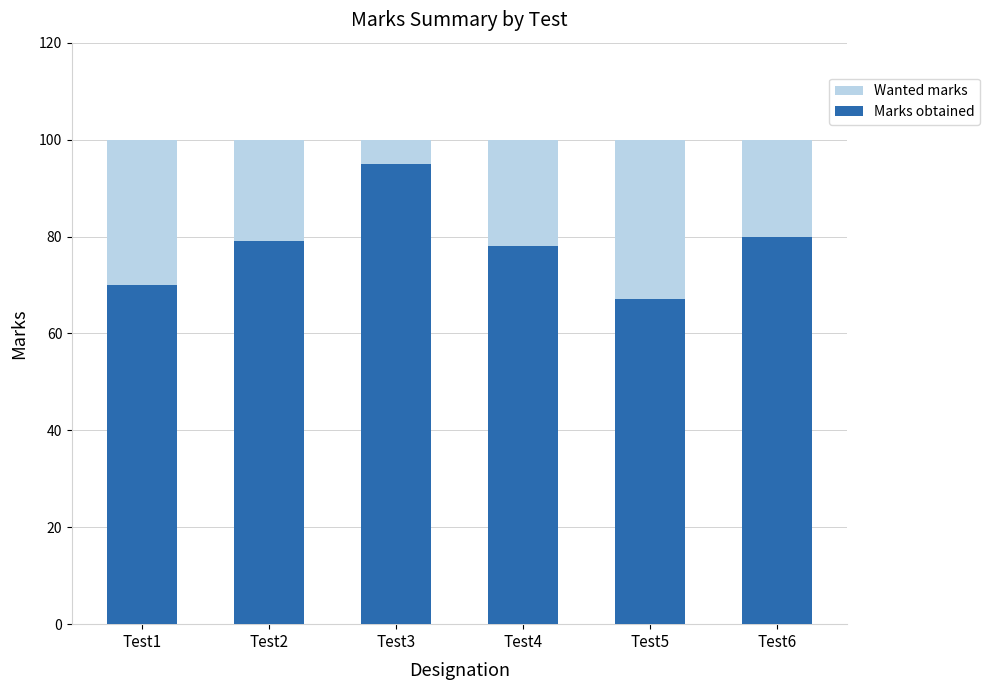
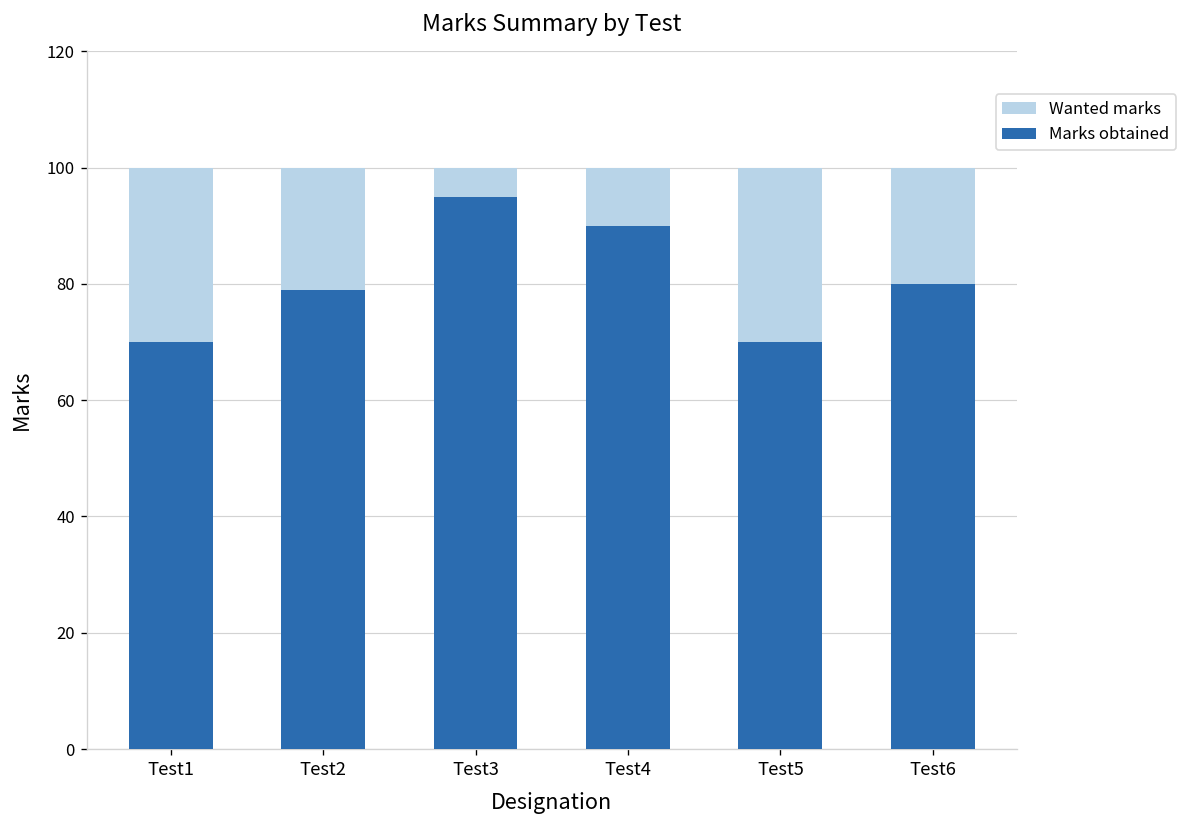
Marks obtained, Test4: 78 -> 90
Marks obtained, Test5: 67 -> 70
